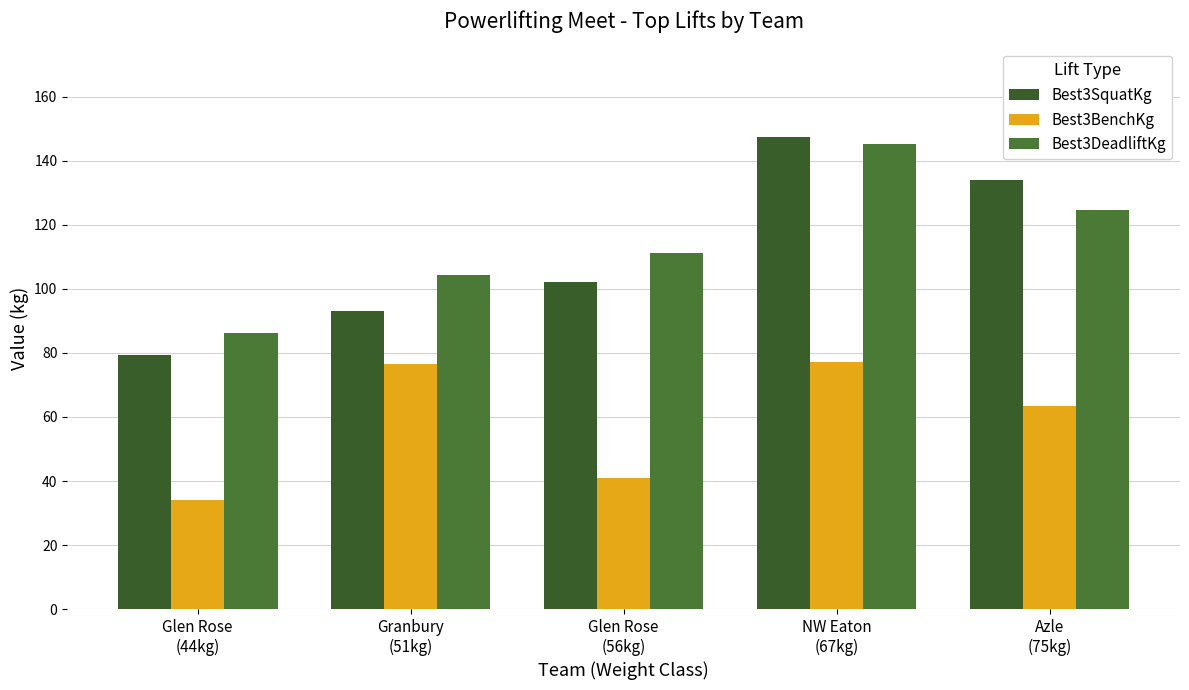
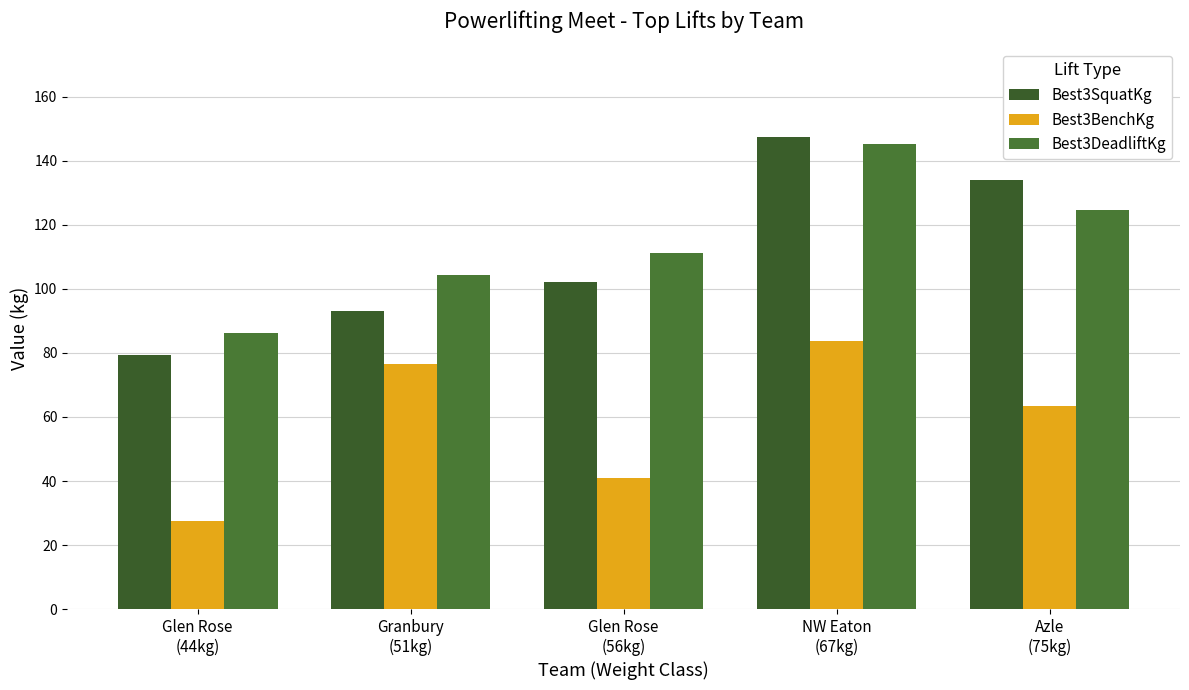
Best3BenchKg, Glen Rose (44kg): 34 -> 28
Best3BenchKg, NW Eaton (67kg): 77 -> 84
